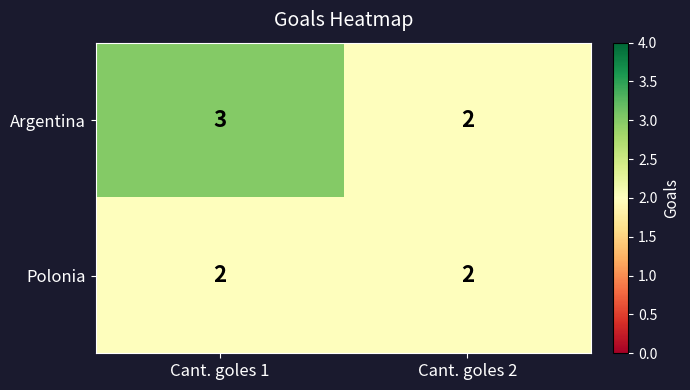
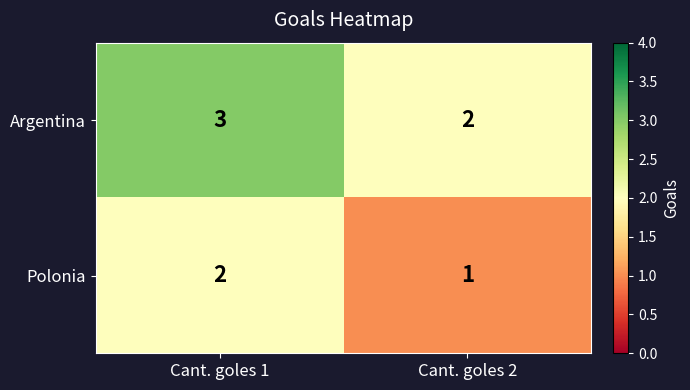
Polonia, Cant. goles 2: 2 -> 1
